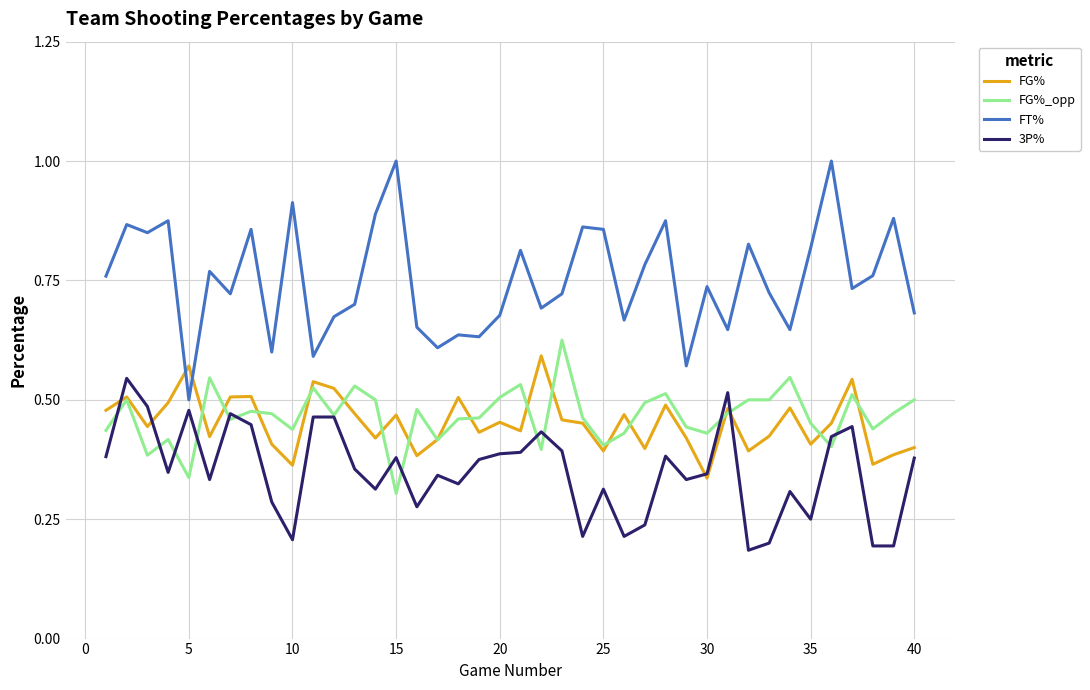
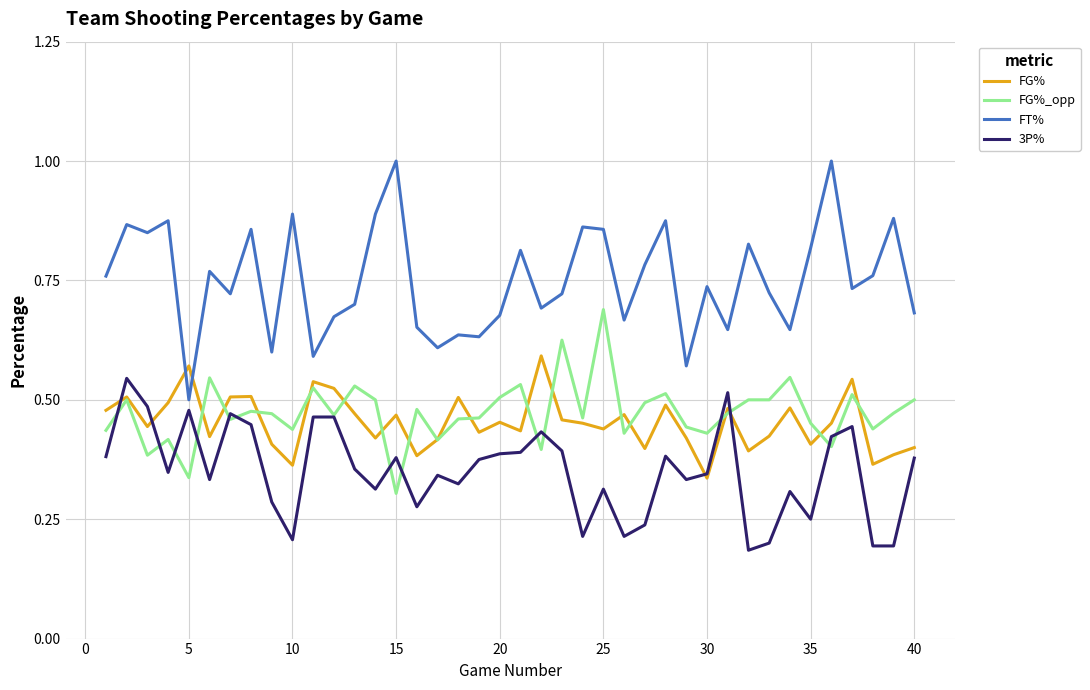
FT%, 10: 0.91 -> 0.89
FG%, 25: 0.39 -> 0.44
FG%_opp, 25: 0.41 -> 0.69
